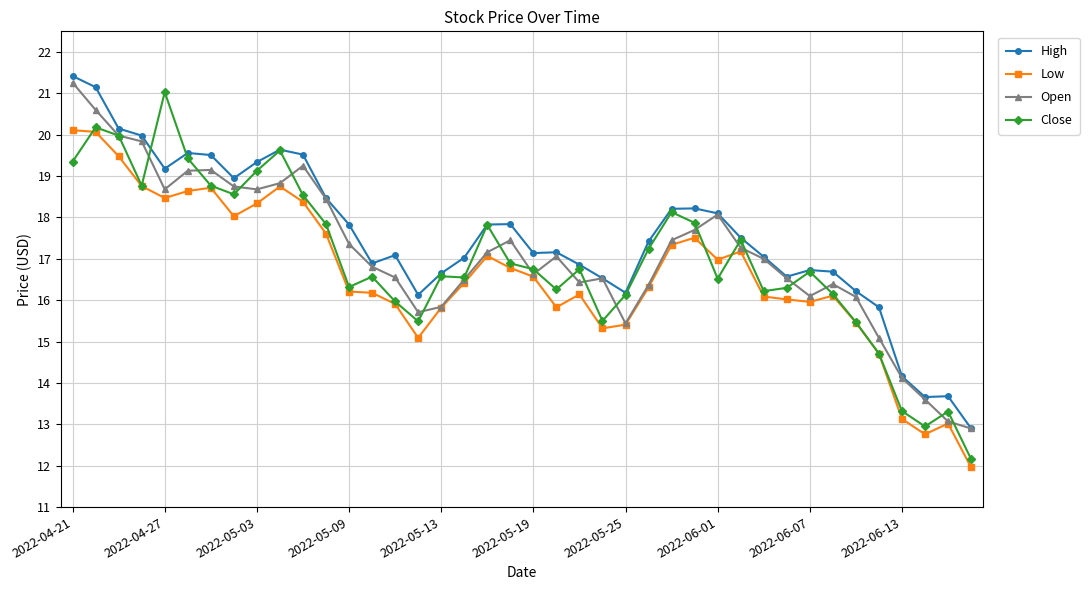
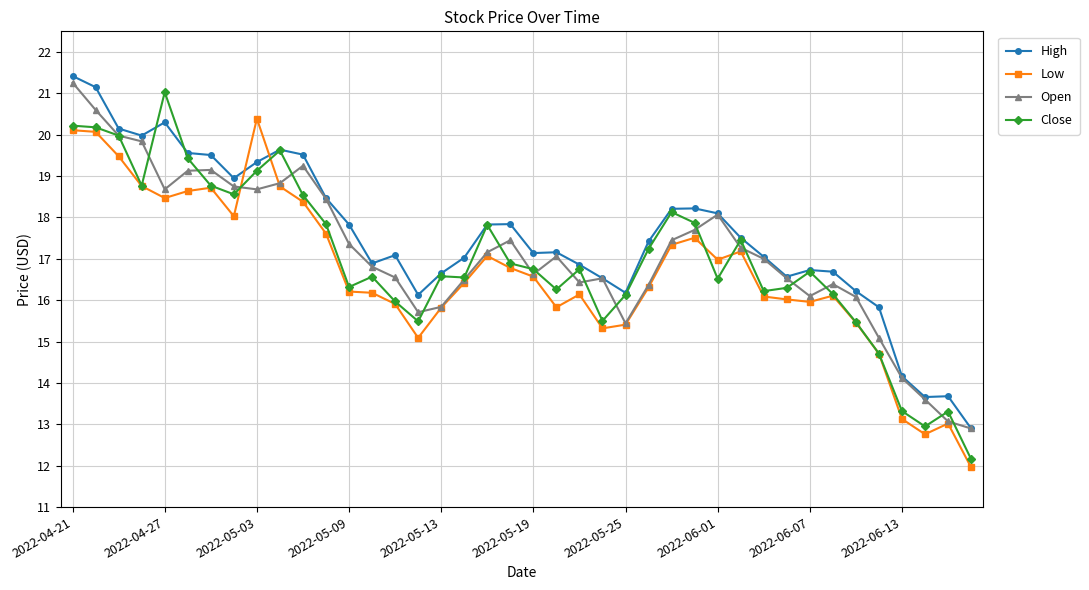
Close, 2022-04-21: 19.4 -> 20.2
High, 2022-04-27: 19.2 -> 20.3
Low, 2022-05-03: 18.3 -> 20.4
